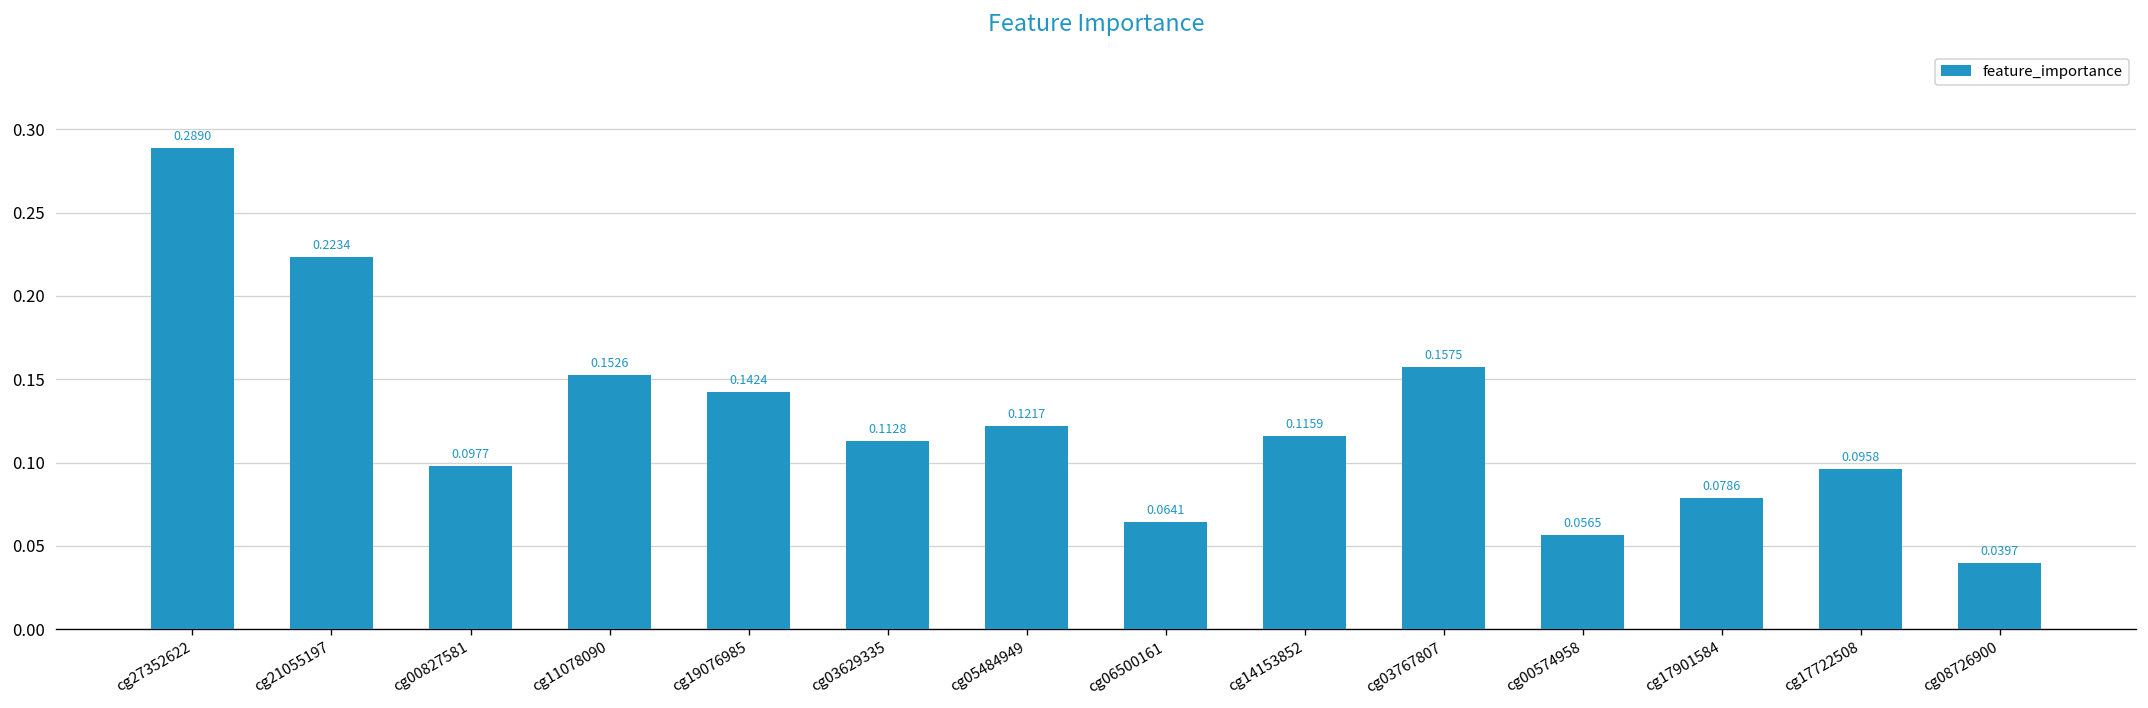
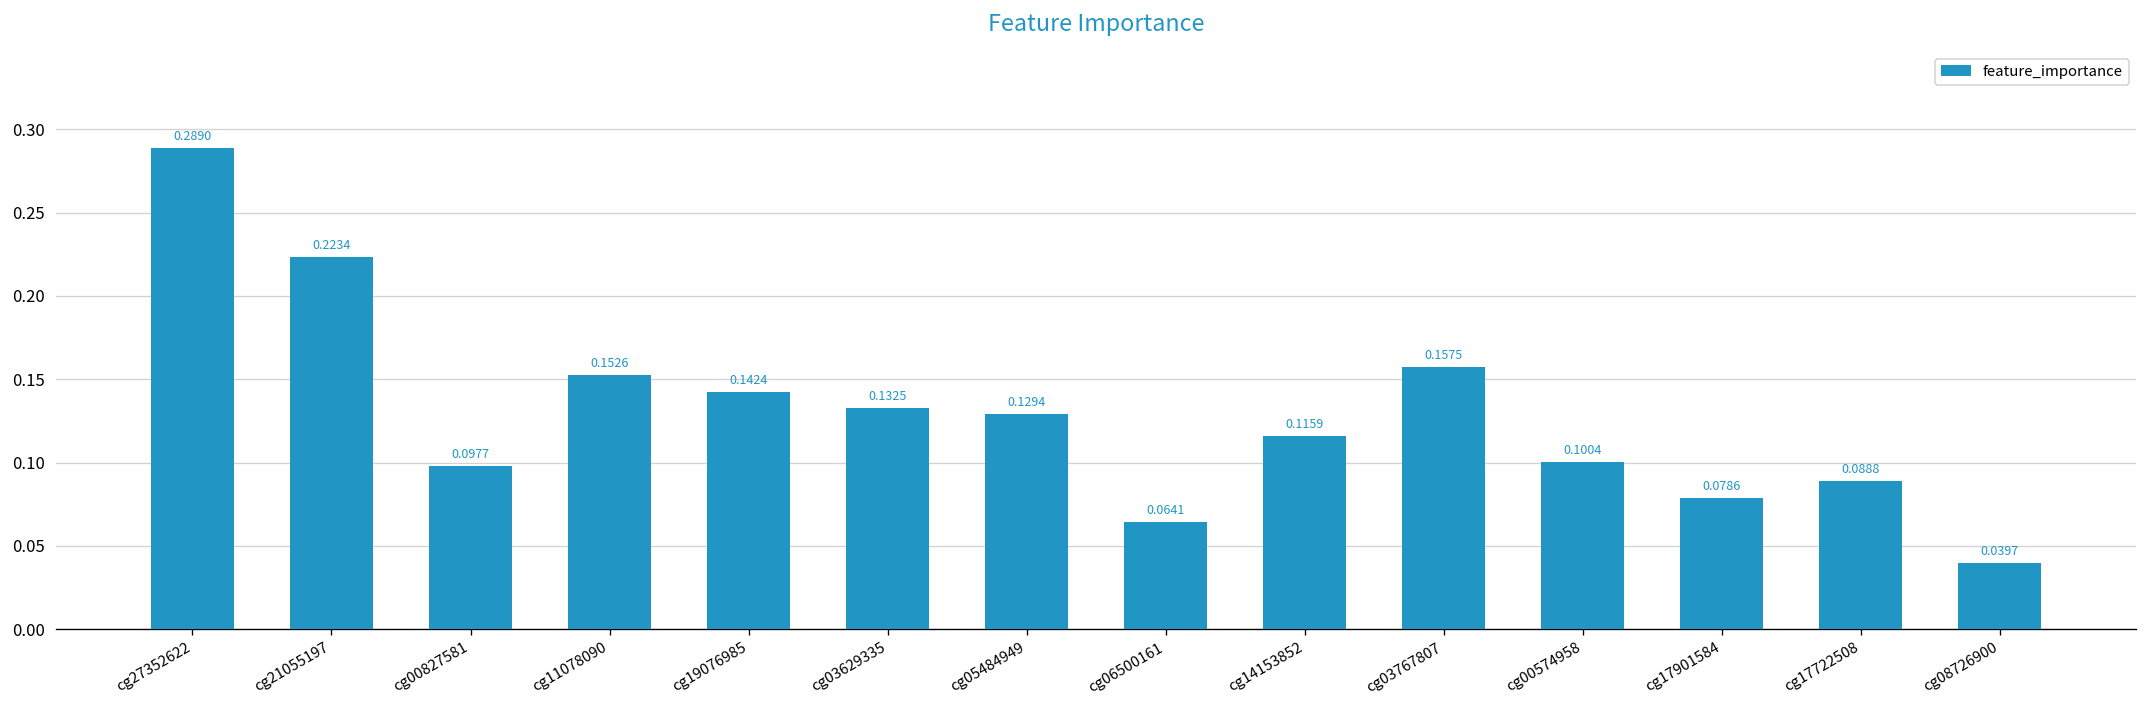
cg03629335: 0.1128 -> 0.1325
cg05484949: 0.1217 -> 0.1294
cg00574958: 0.0565 -> 0.1004
cg17722508: 0.0958 -> 0.0888
